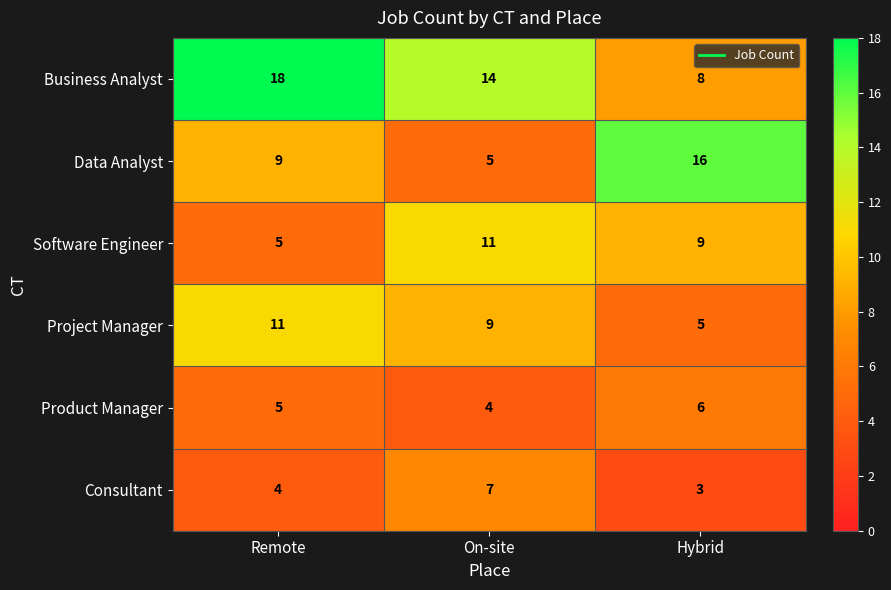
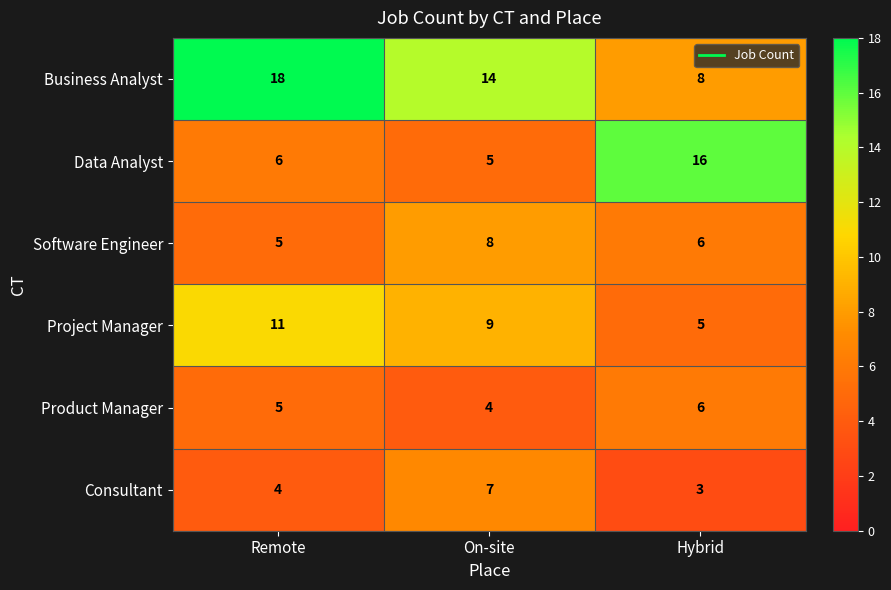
Data Analyst, Remote: 9 -> 6
Software Engineer, On-site: 11 -> 8
Software Engineer, Hybrid: 9 -> 6
